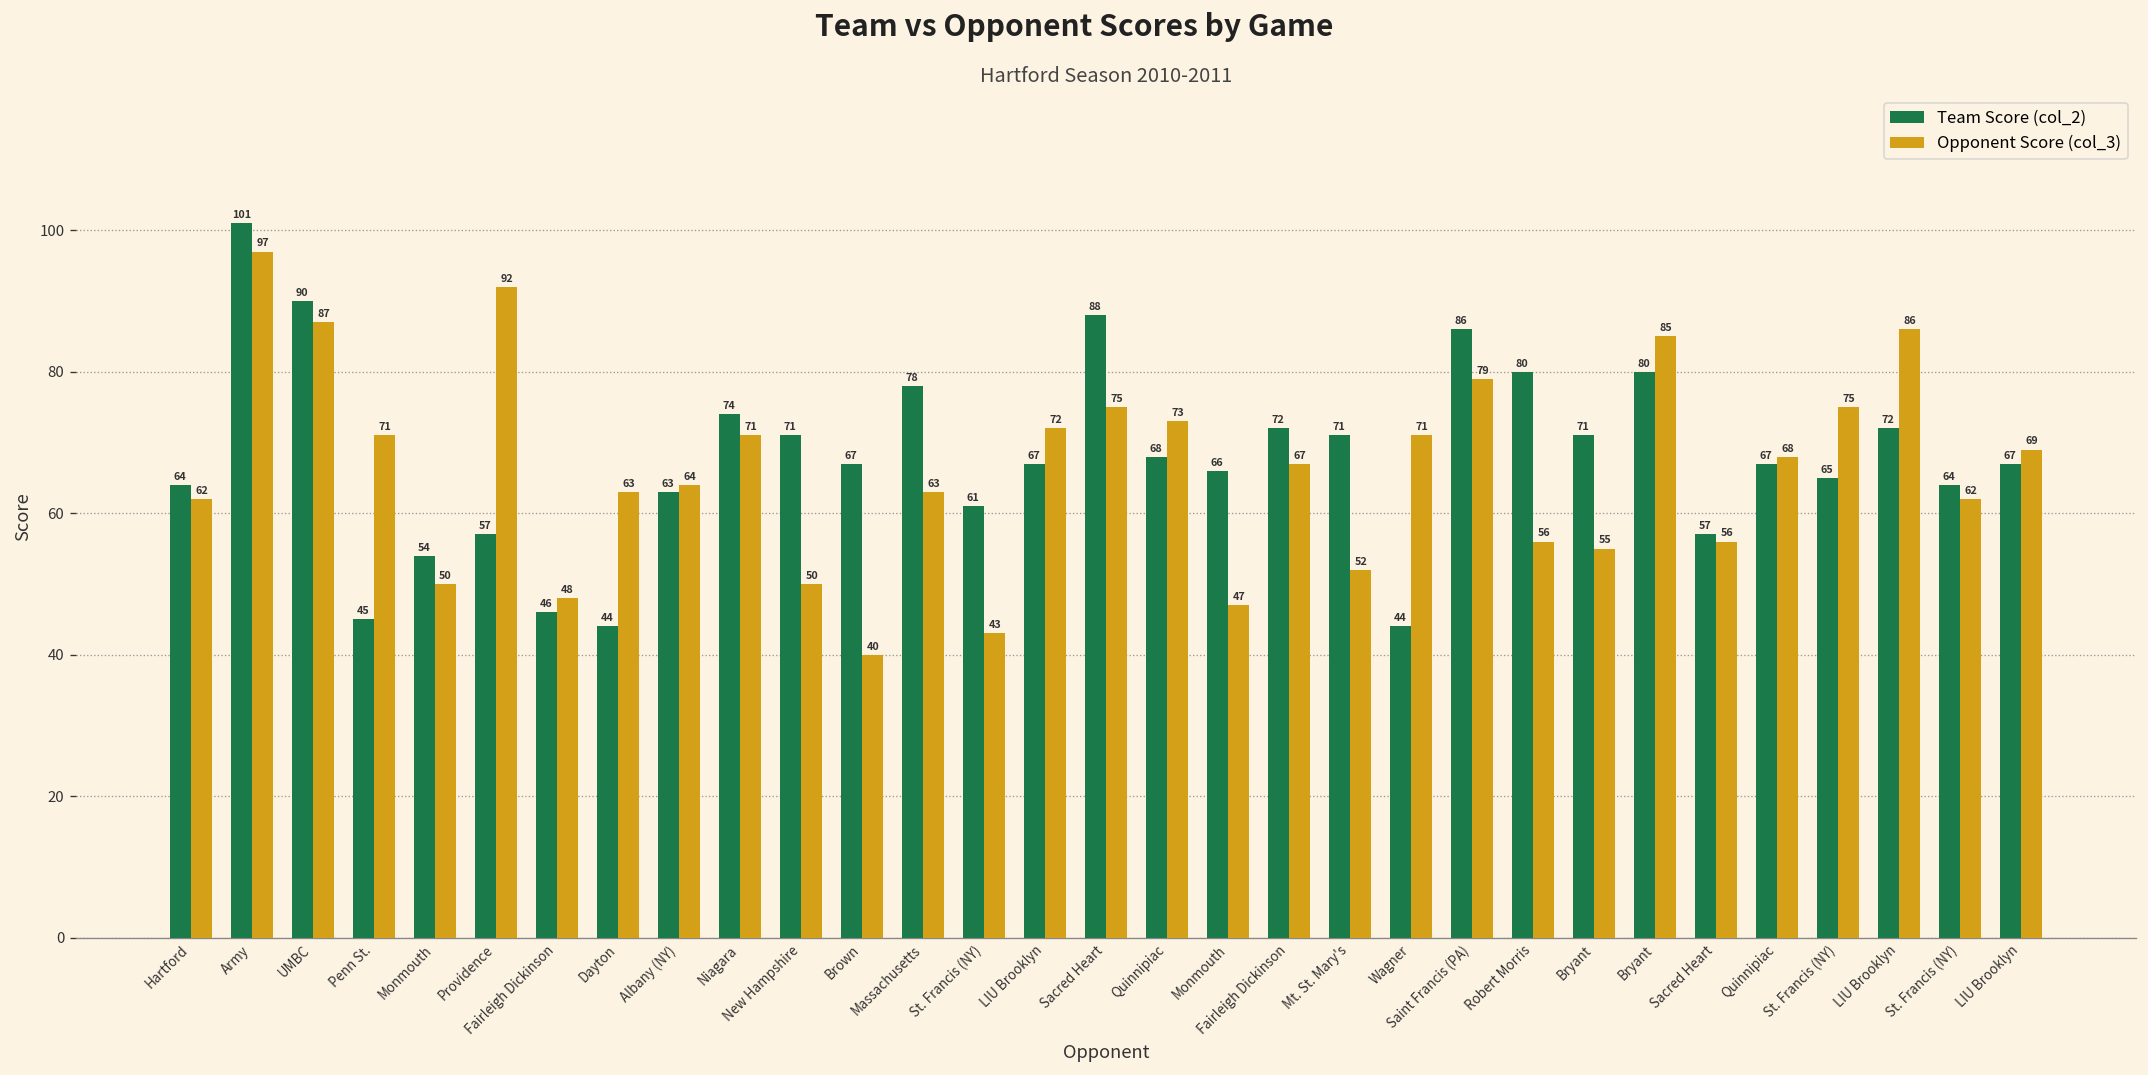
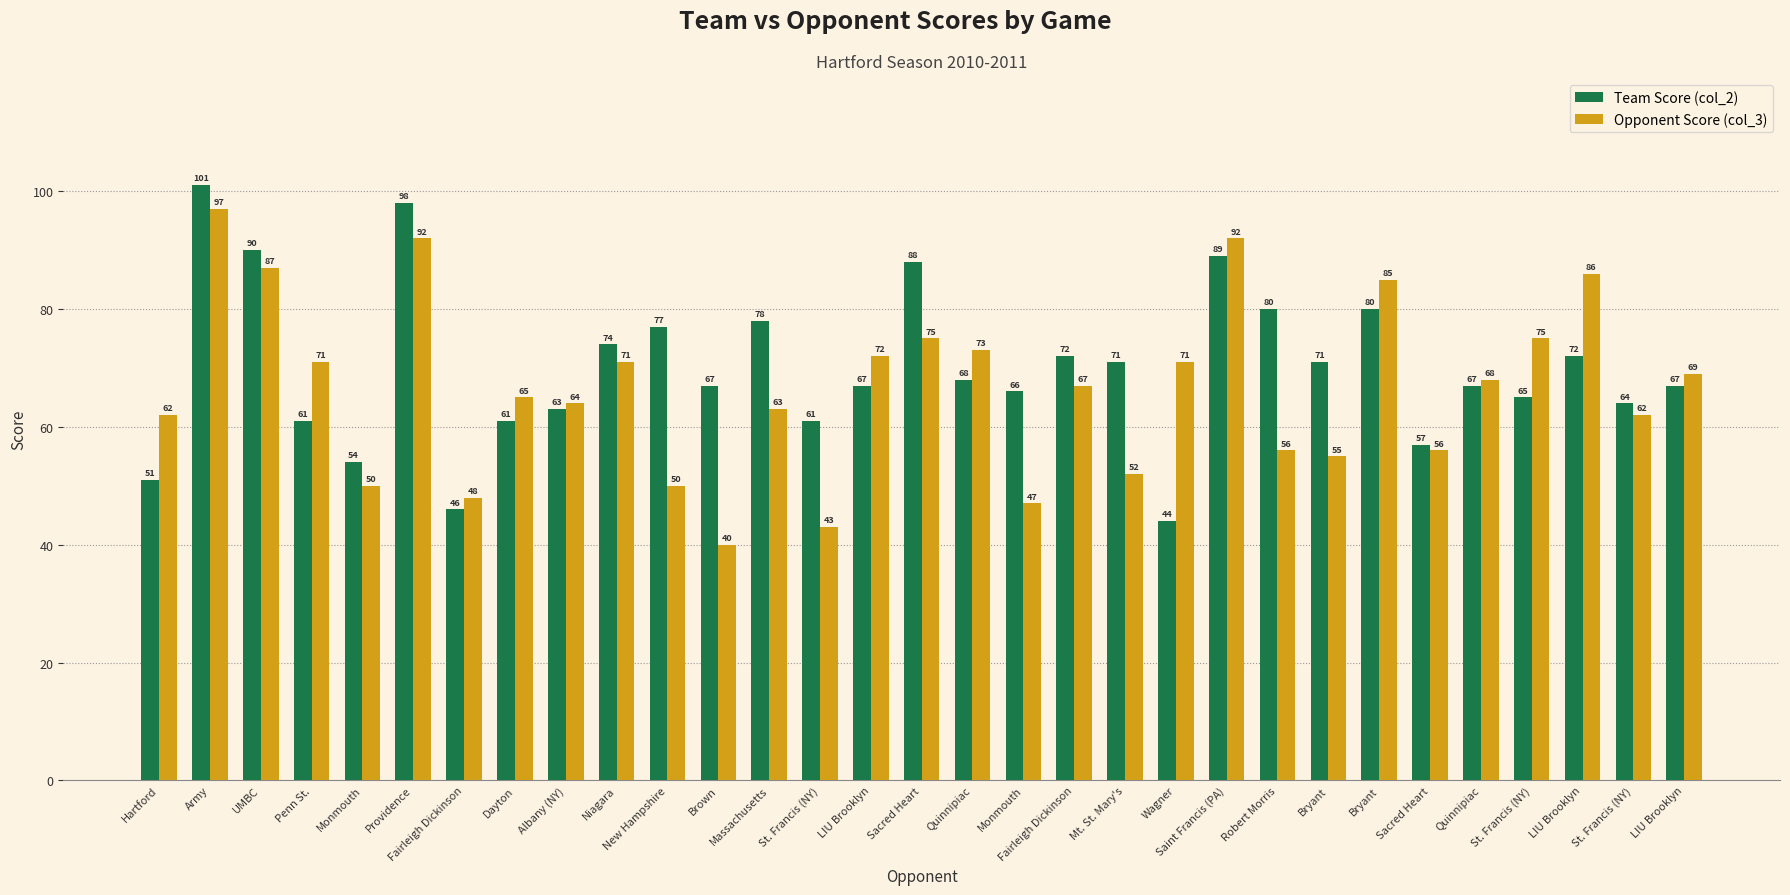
Team Score (col_2), Hartford: 64 -> 51
Team Score (col_2), Penn St.: 45 -> 61
Team Score (col_2), Providence: 57 -> 98
Team Score (col_2), Dayton: 44 -> 61
Opponent Score (col_3), Dayton: 63 -> 65
Team Score (col_2), New Hampshire: 71 -> 77
Team Score (col_2), Saint Francis (PA): 86 -> 89
Opponent Score (col_3), Saint Francis (PA): 79 -> 92
